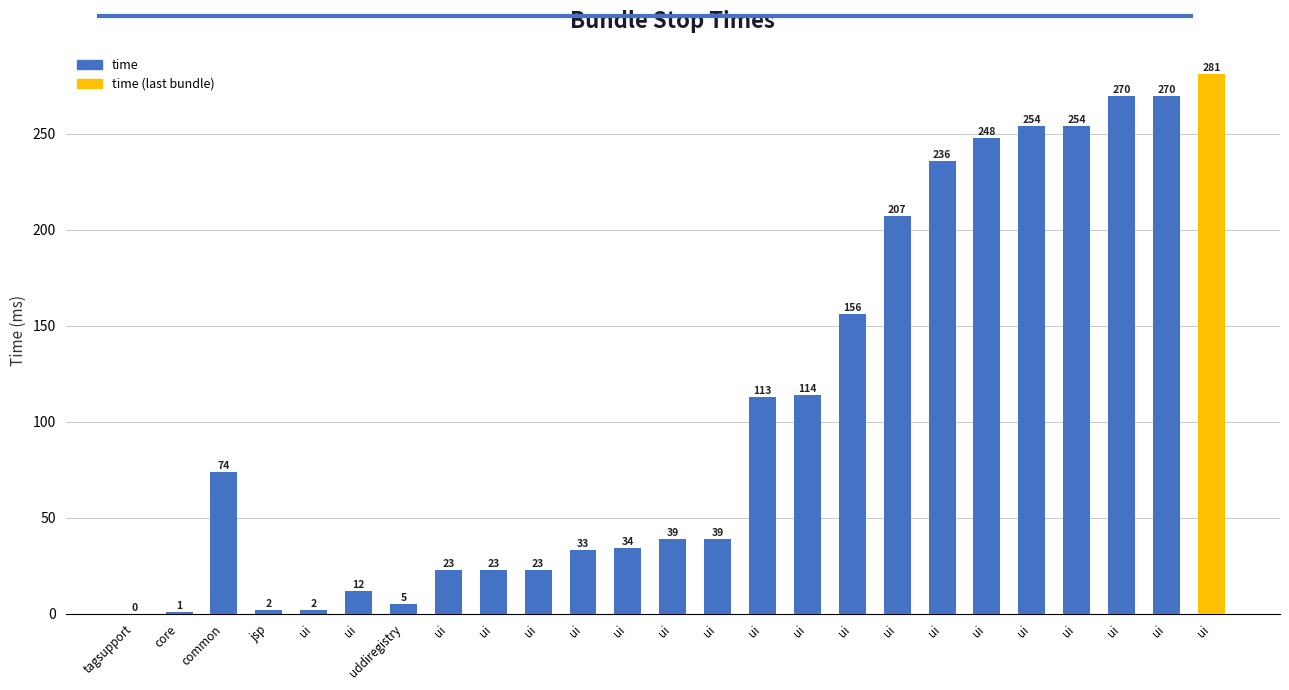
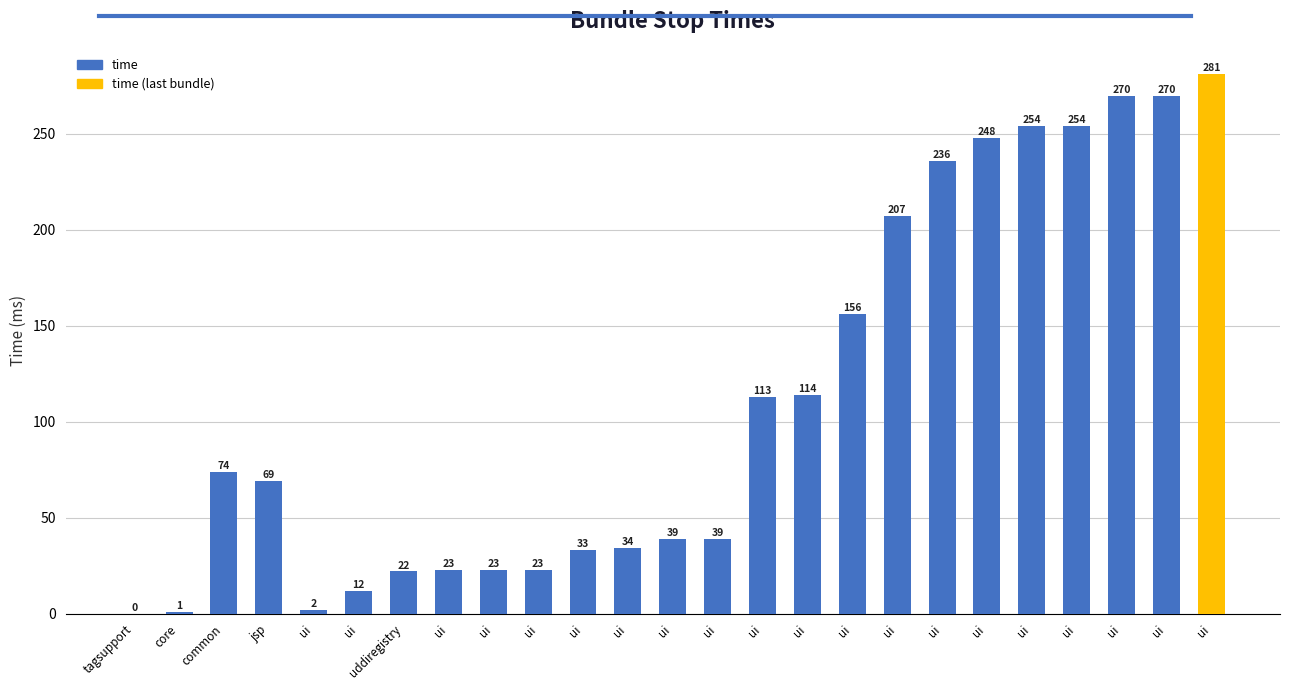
jsp: 2 -> 69
uddiregistry: 5 -> 22
